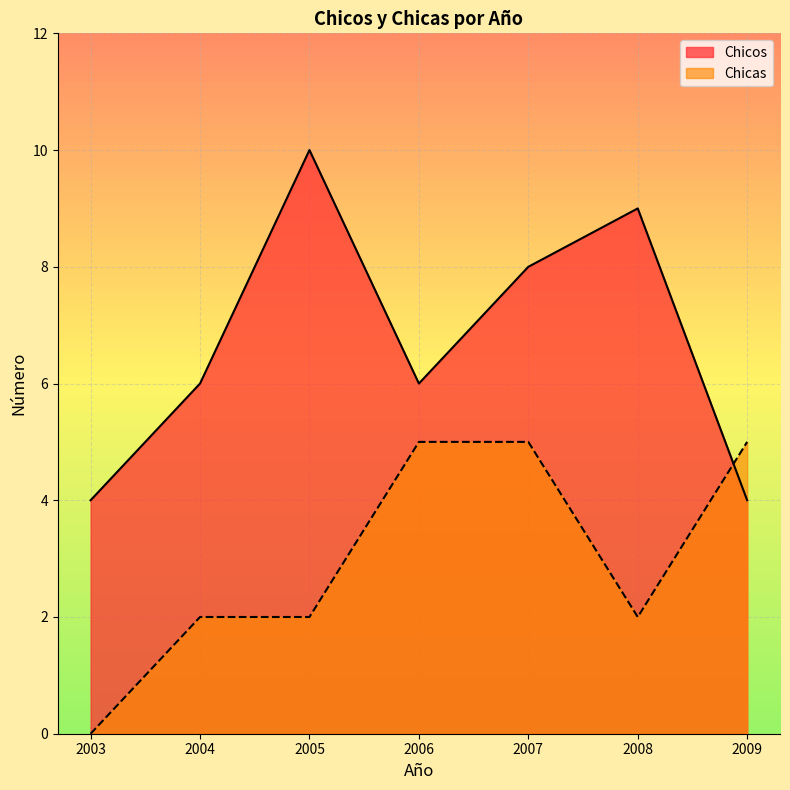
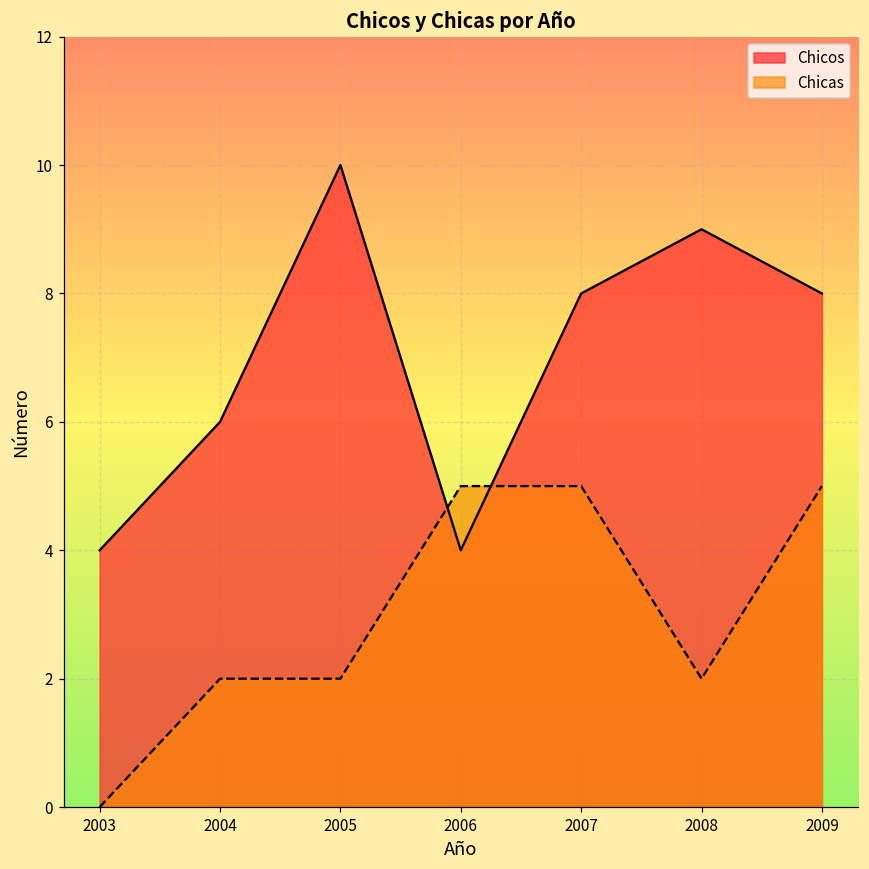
Chicos, 2006: 6 -> 4
Chicos, 2009: 4 -> 8
